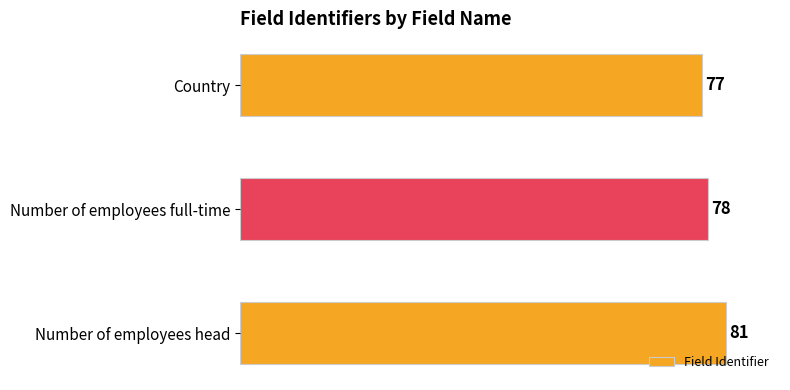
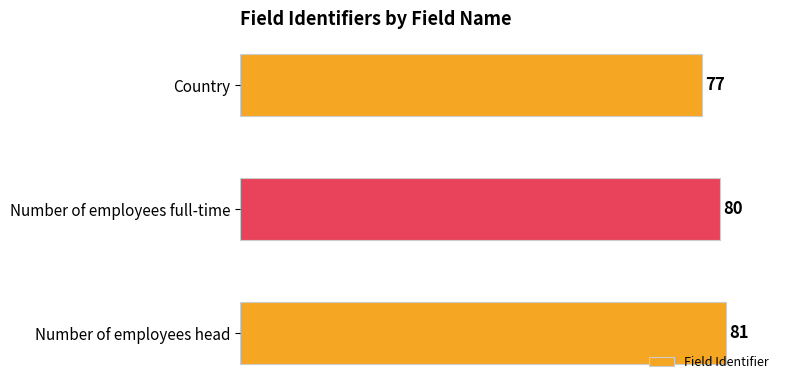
Number of employees full-time: 78 -> 80
